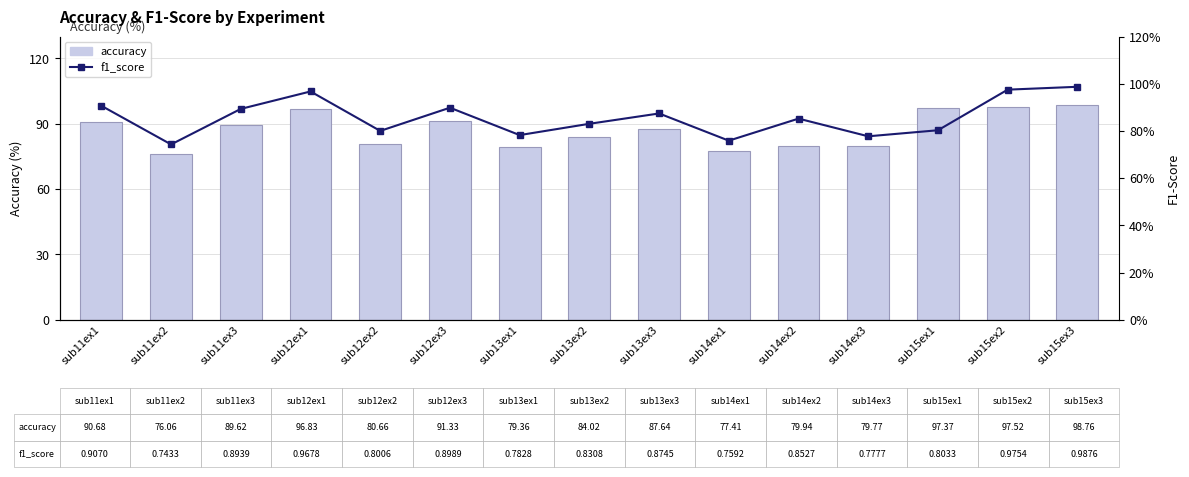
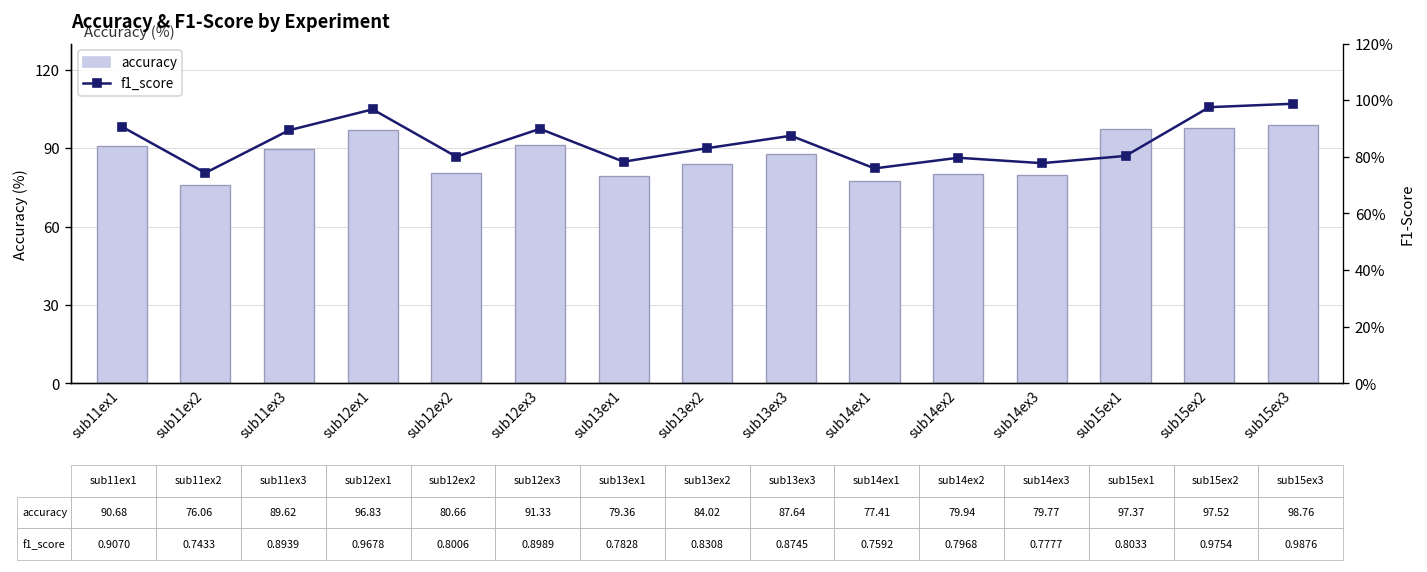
f1_score, sub14ex2: 0.8527 -> 0.7968
